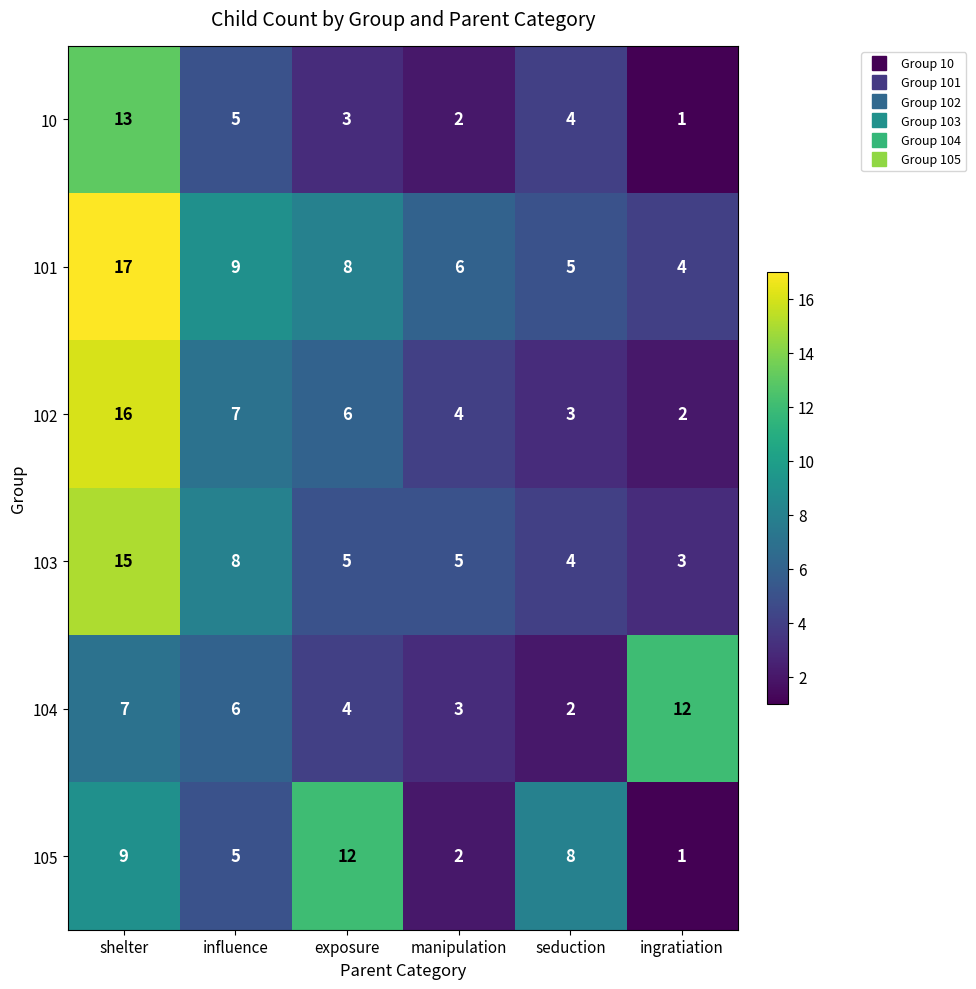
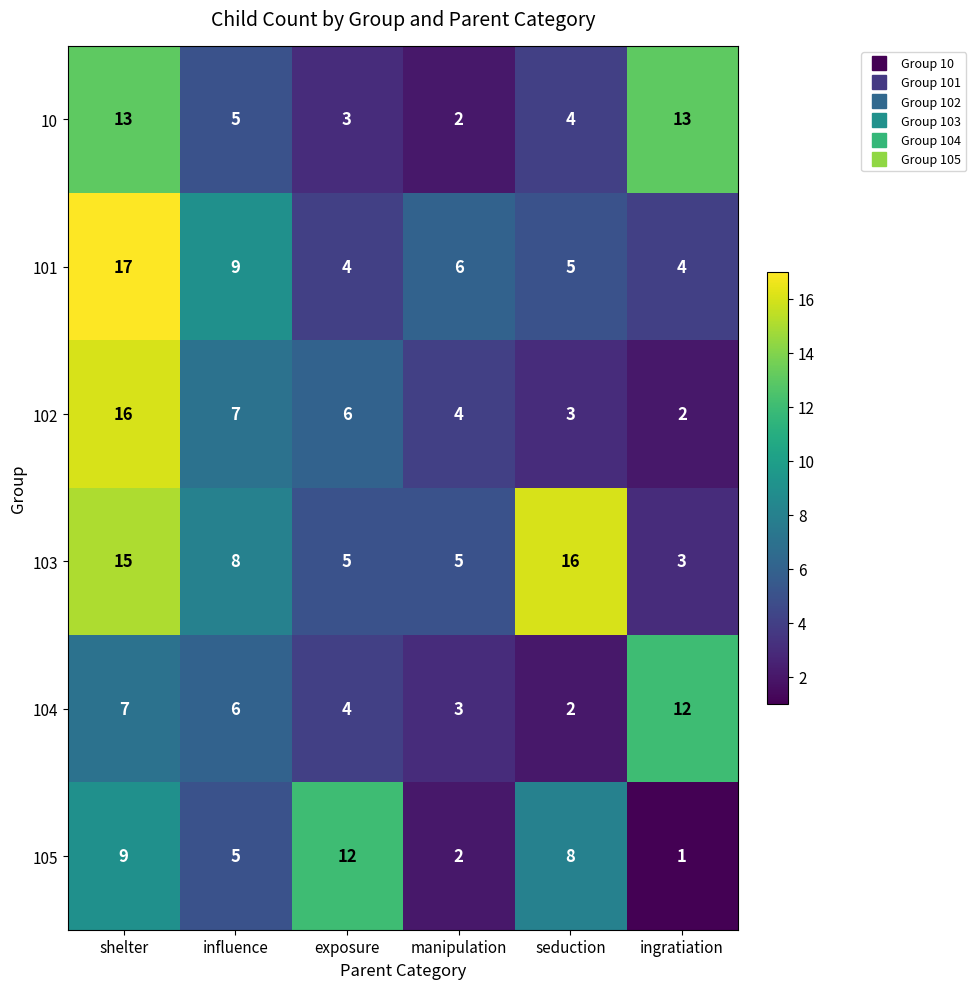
10, ingratiation: 1 -> 13
101, exposure: 8 -> 4
103, seduction: 4 -> 16
